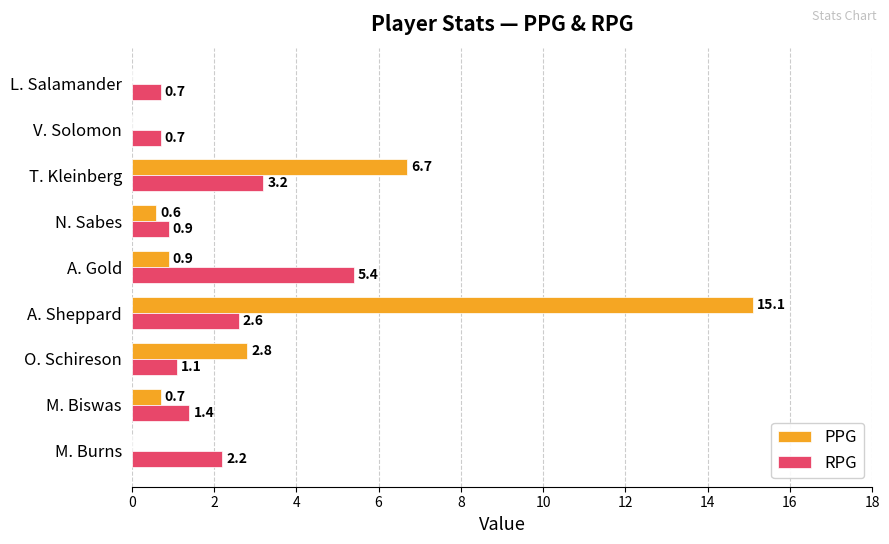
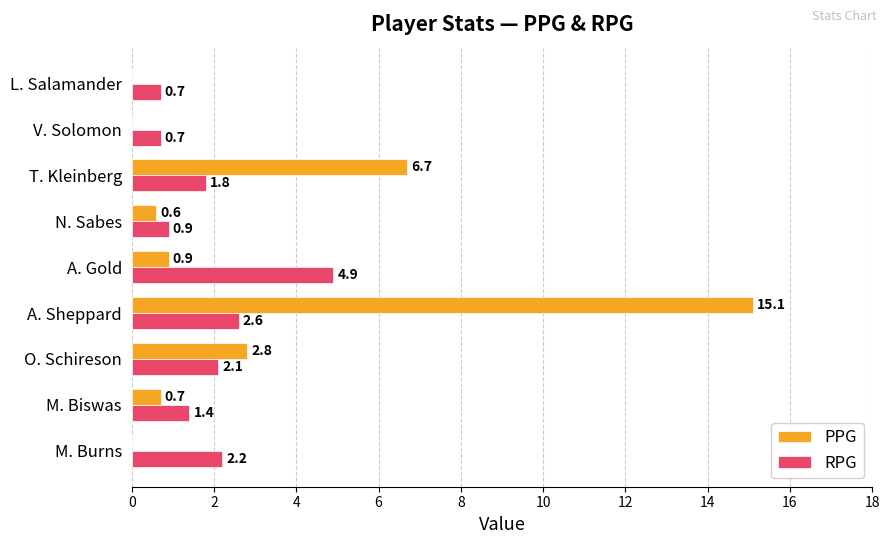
RPG, T. Kleinberg: 3.2 -> 1.8
RPG, A. Gold: 5.4 -> 4.9
RPG, O. Schireson: 1.1 -> 2.1
